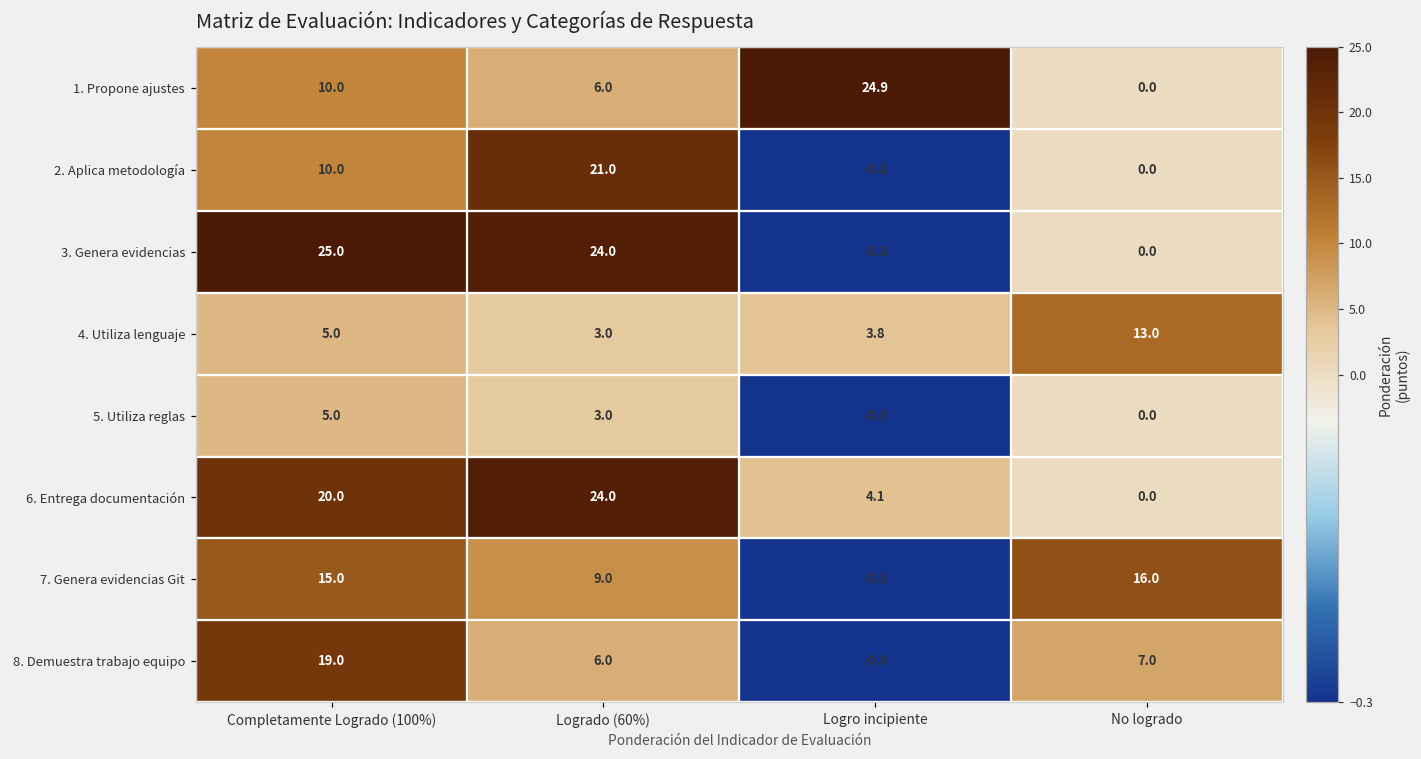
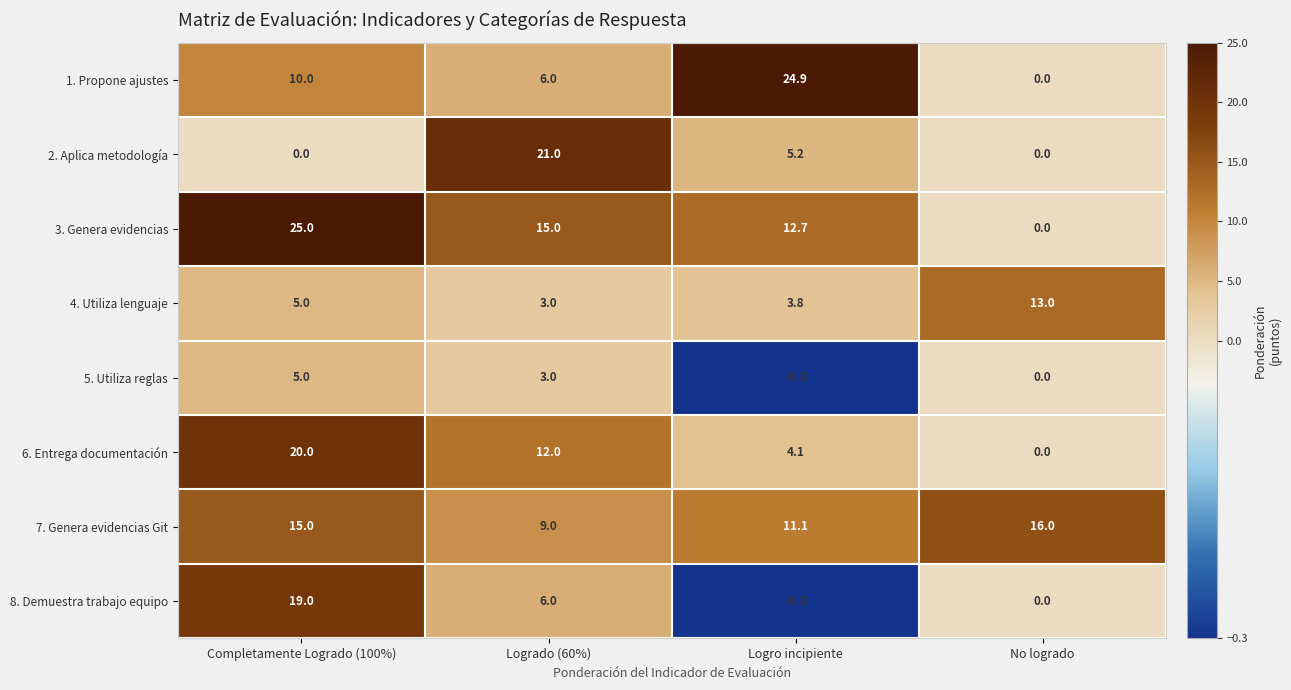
2. Aplica metodología, Completamente Logrado (100%): 10.0 -> 0.0
2. Aplica metodología, Logro incipiente: -0.3 -> 5.2
3. Genera evidencias, Logrado (60%): 24.0 -> 15.0
3. Genera evidencias, Logro incipiente: -0.3 -> 12.7
6. Entrega documentación, Logrado (60%): 24.0 -> 12.0
7. Genera evidencias Git, Logro incipiente: -0.3 -> 11.1
8. Demuestra trabajo equipo, No logrado: 7.0 -> 0.0
